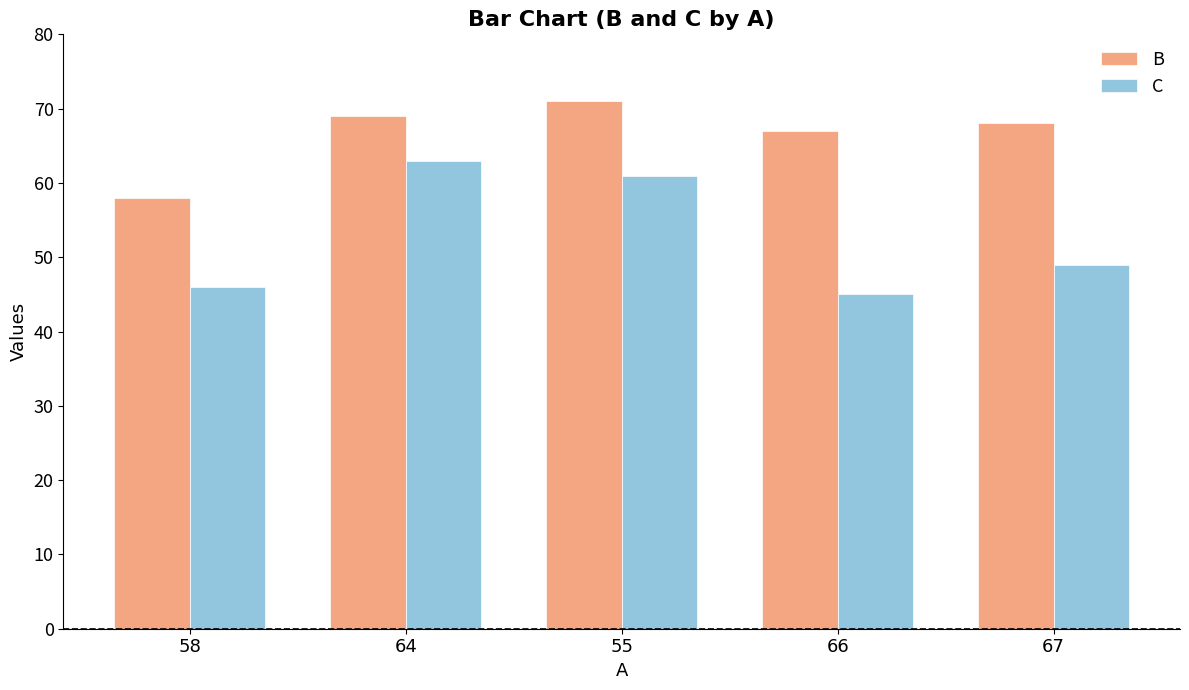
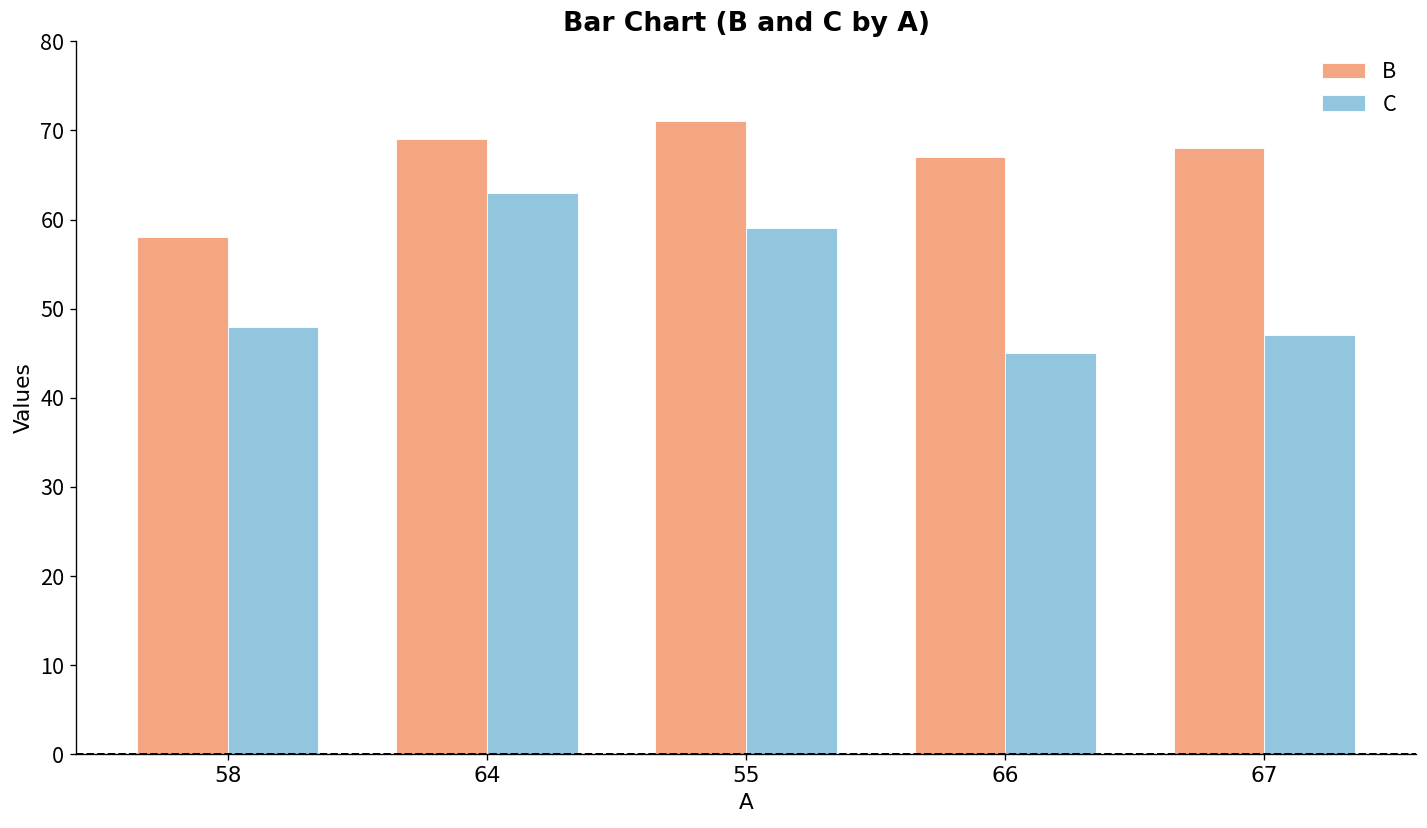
C, 58: 46 -> 48
C, 55: 61 -> 59
C, 67: 49 -> 47
